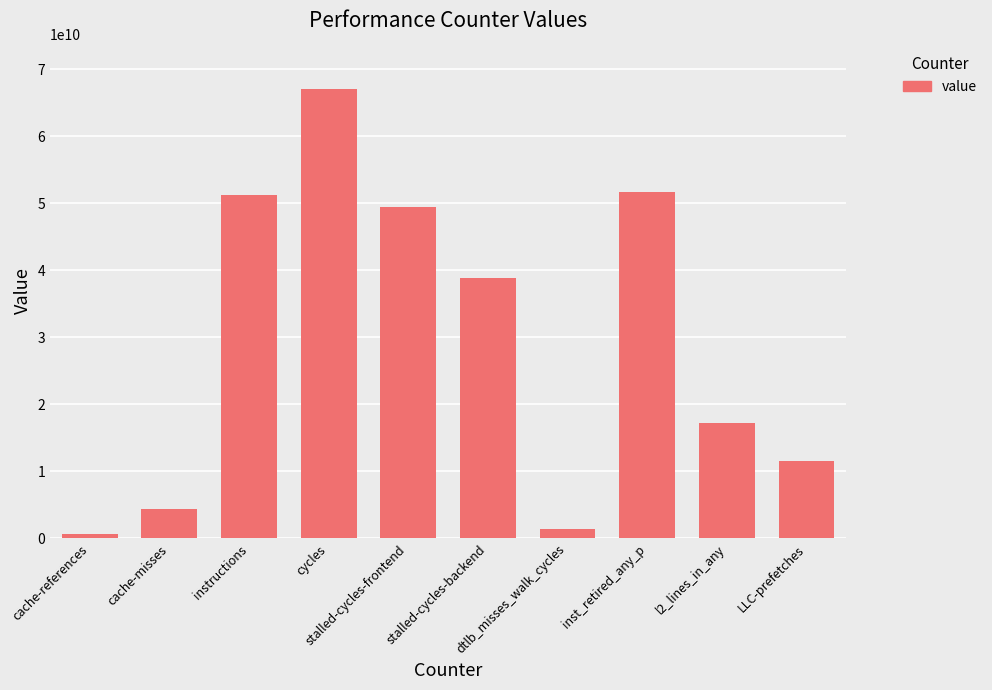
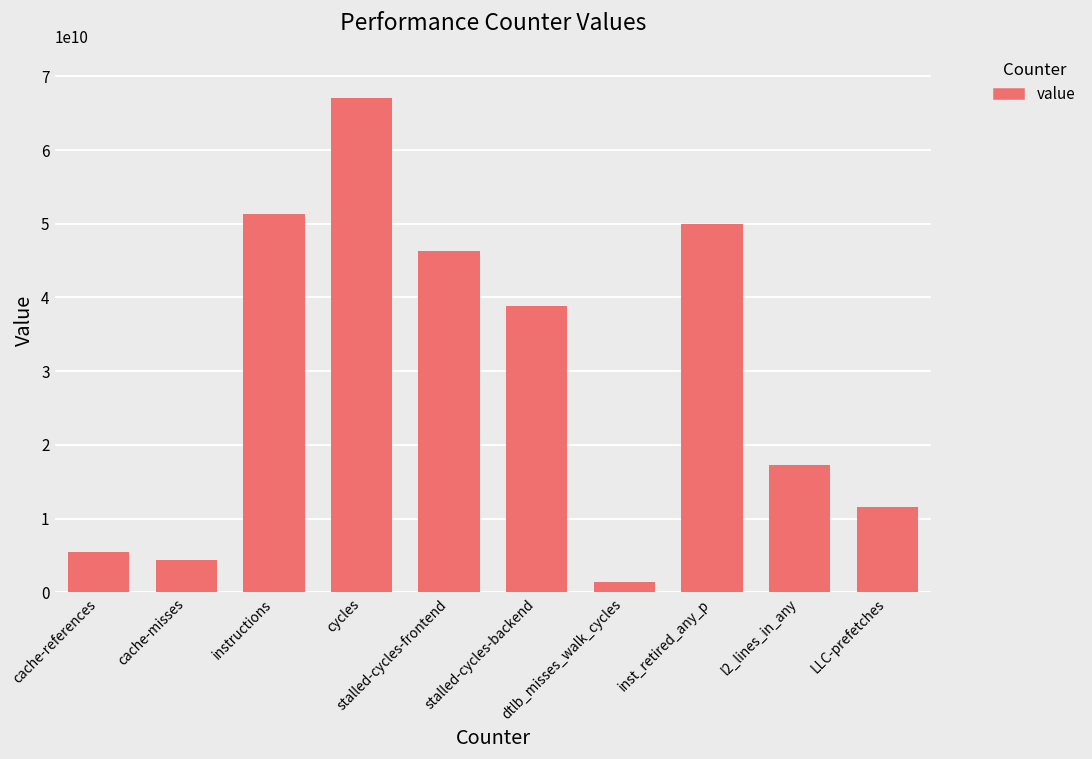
cache-references: 1000000000 -> 6000000000
stalled-cycles-frontend: 49000000000 -> 46000000000
inst_retired_any_p: 52000000000 -> 50000000000
